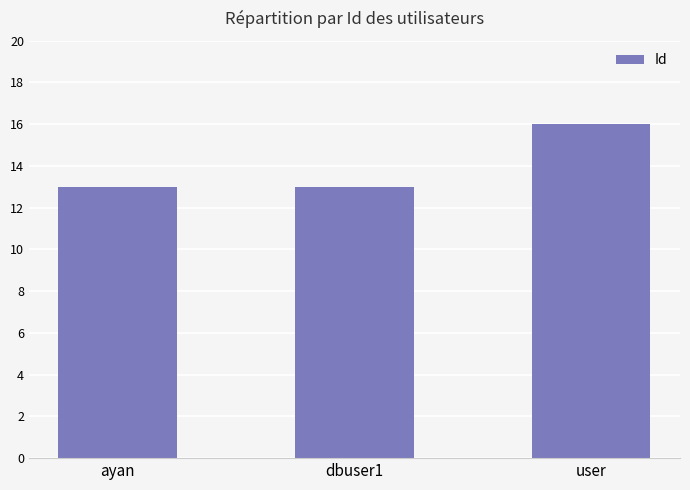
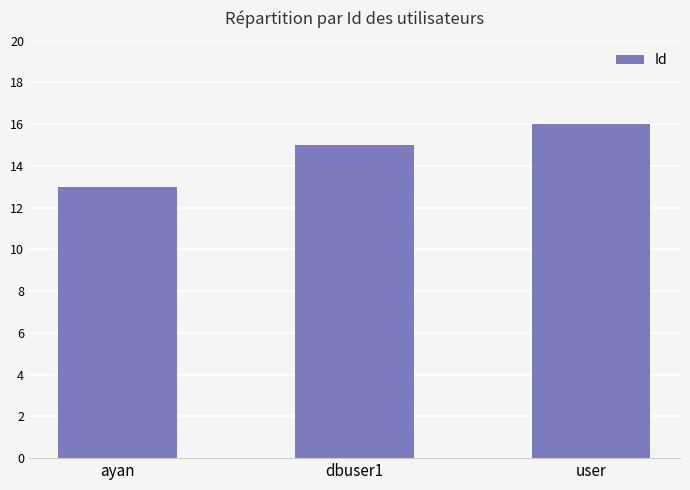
dbuser1: 13 -> 15
